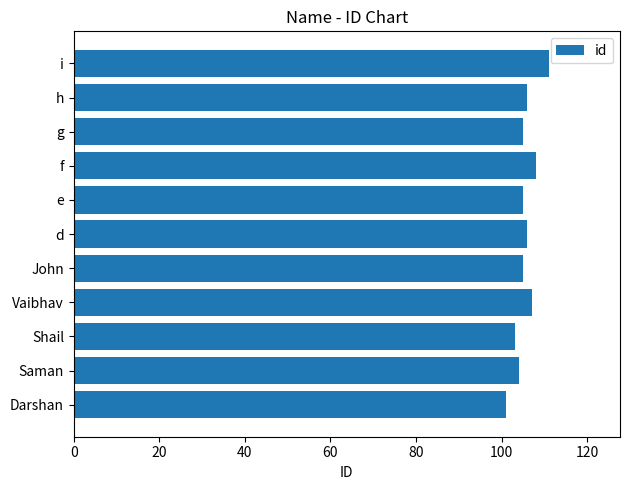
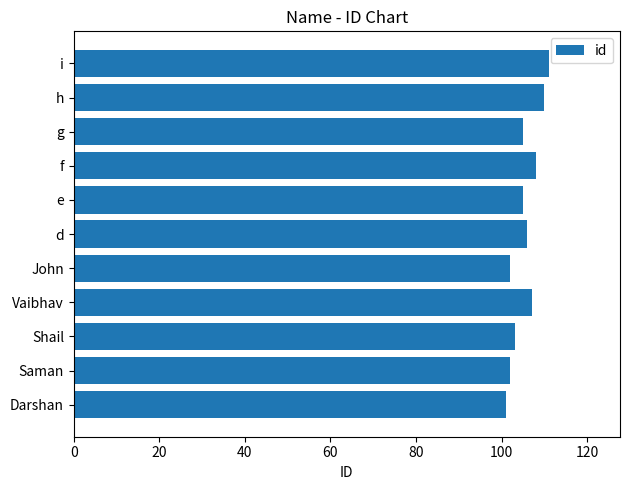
h: 106 -> 110
John: 105 -> 102
Saman: 104 -> 102
